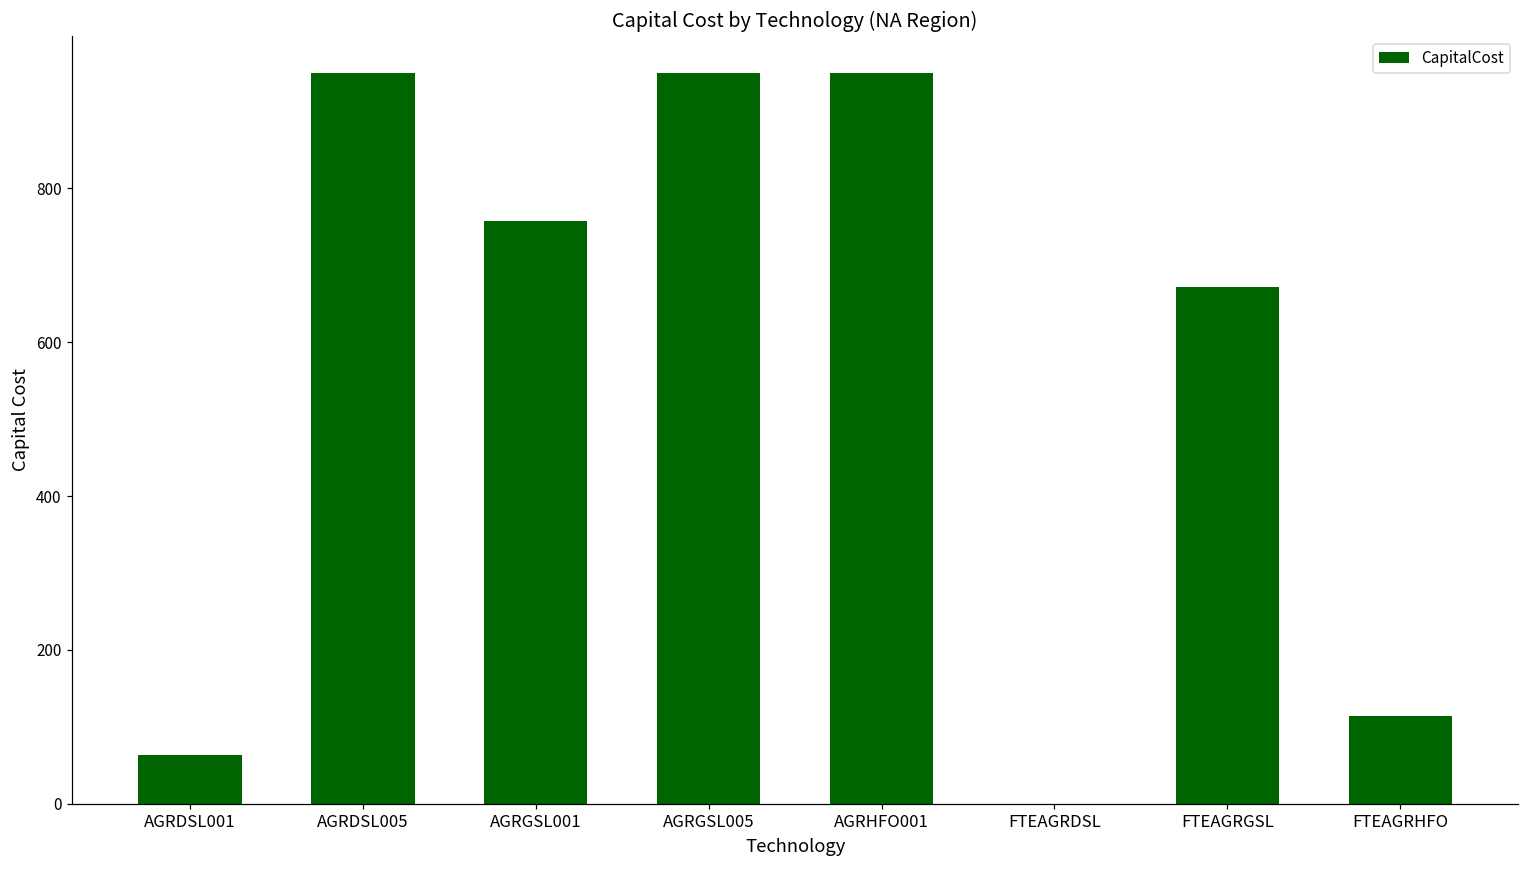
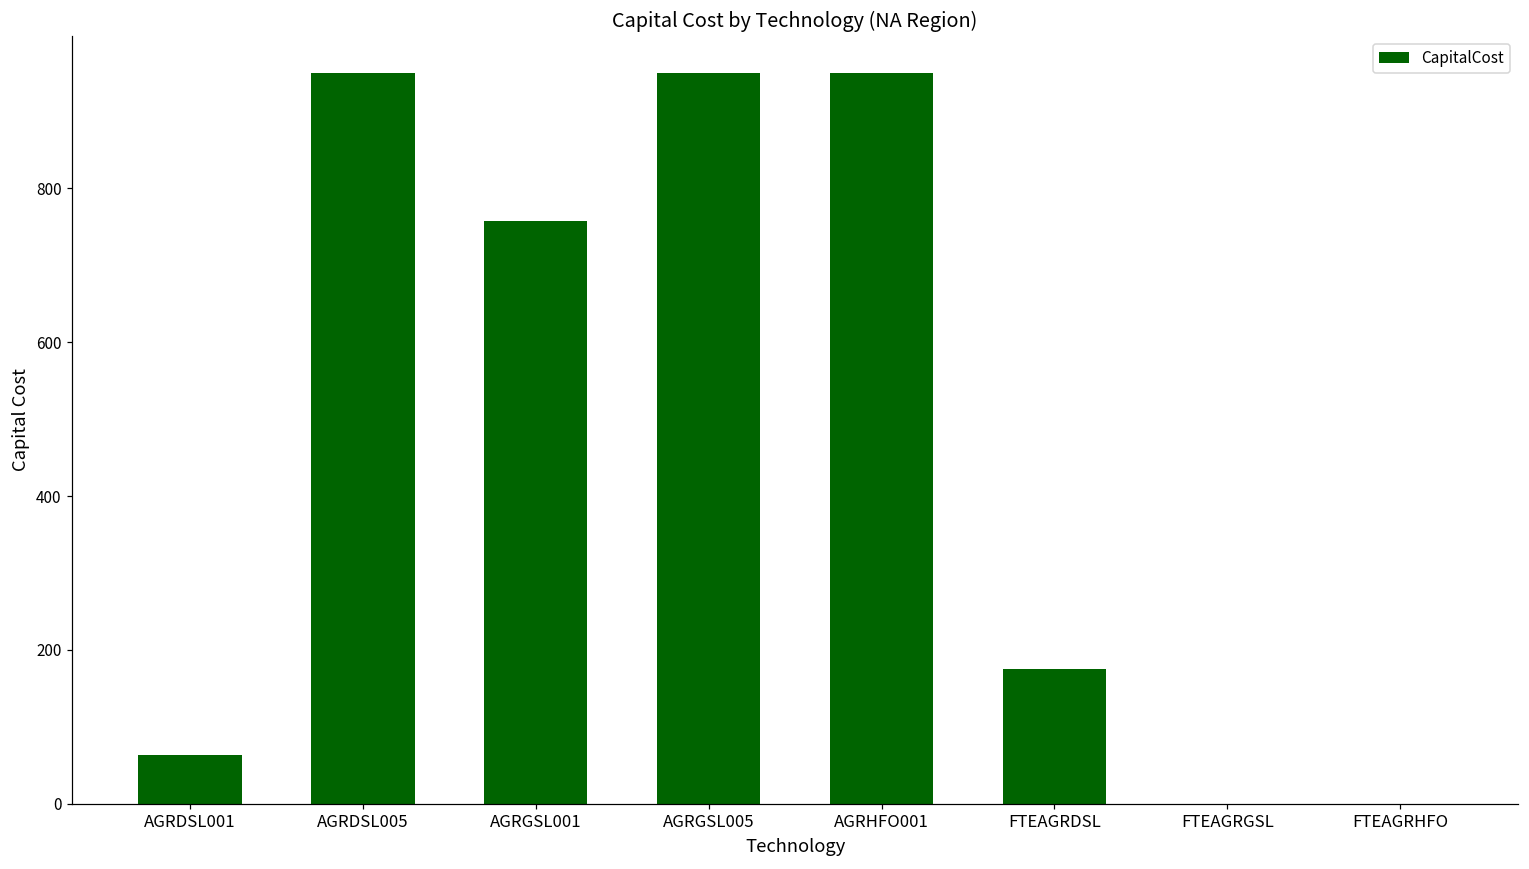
FTEAGRDSL: 0 -> 170
FTEAGRGSL: 670 -> 0
FTEAGRHFO: 110 -> 0
